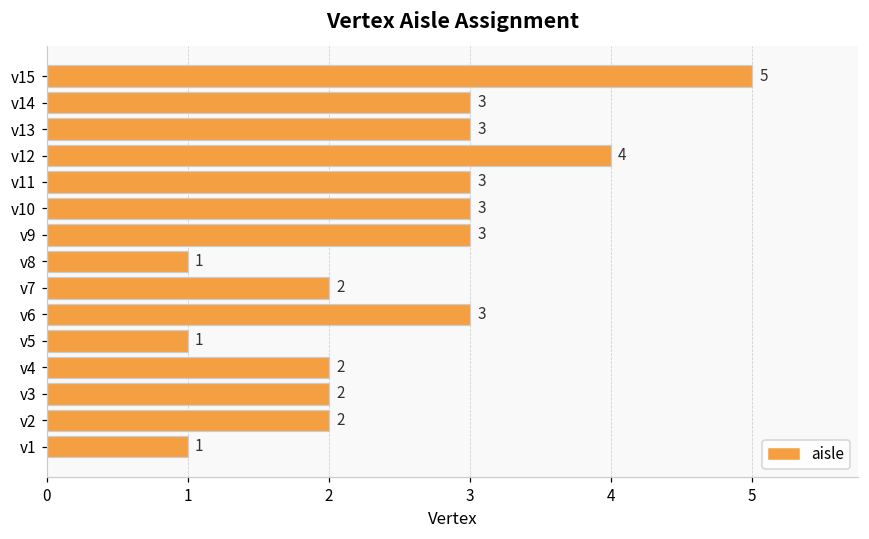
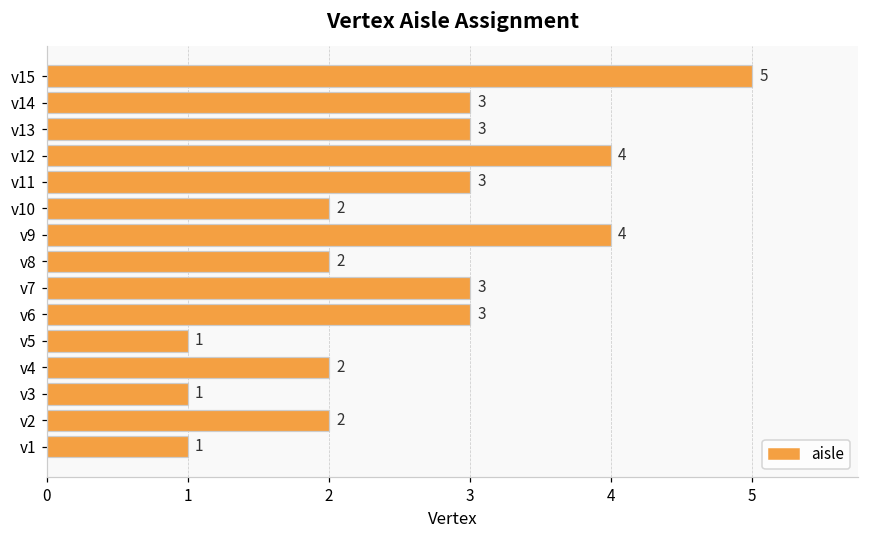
v10: 3 -> 2
v9: 3 -> 4
v8: 1 -> 2
v7: 2 -> 3
v3: 2 -> 1
